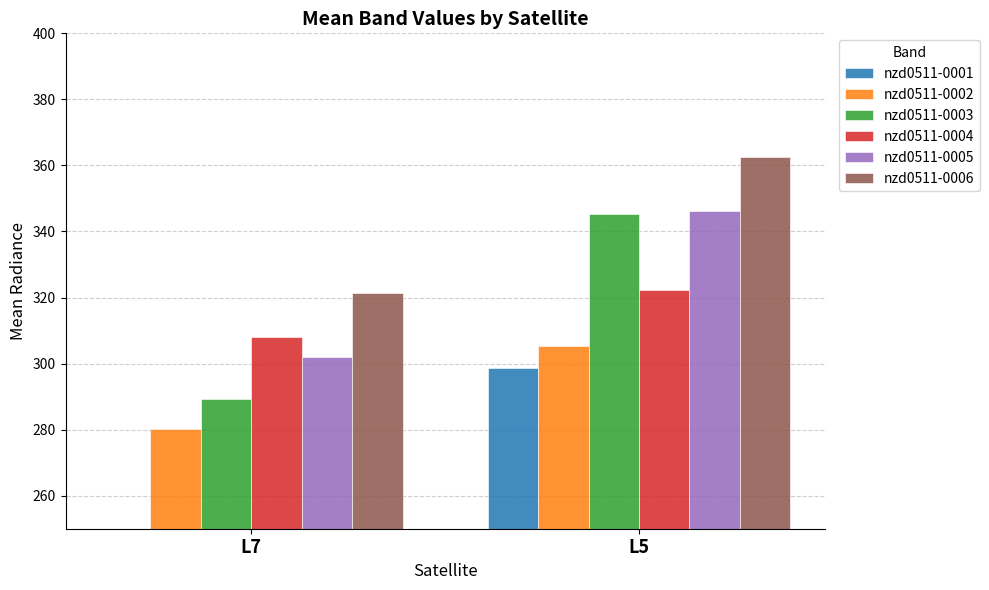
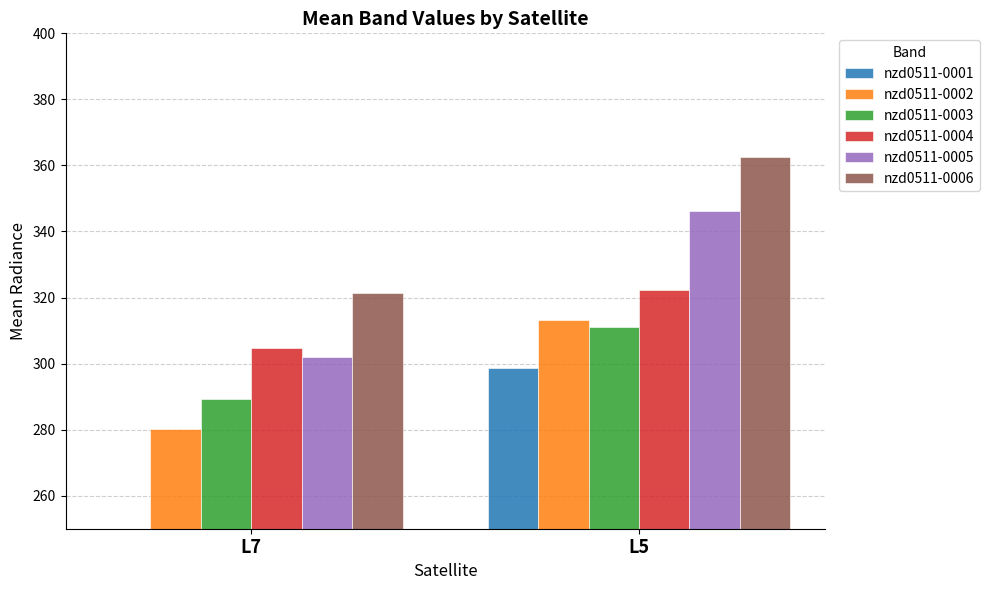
nzd0511-0004, L7: 308 -> 305
nzd0511-0002, L5: 305 -> 313
nzd0511-0003, L5: 345 -> 311
